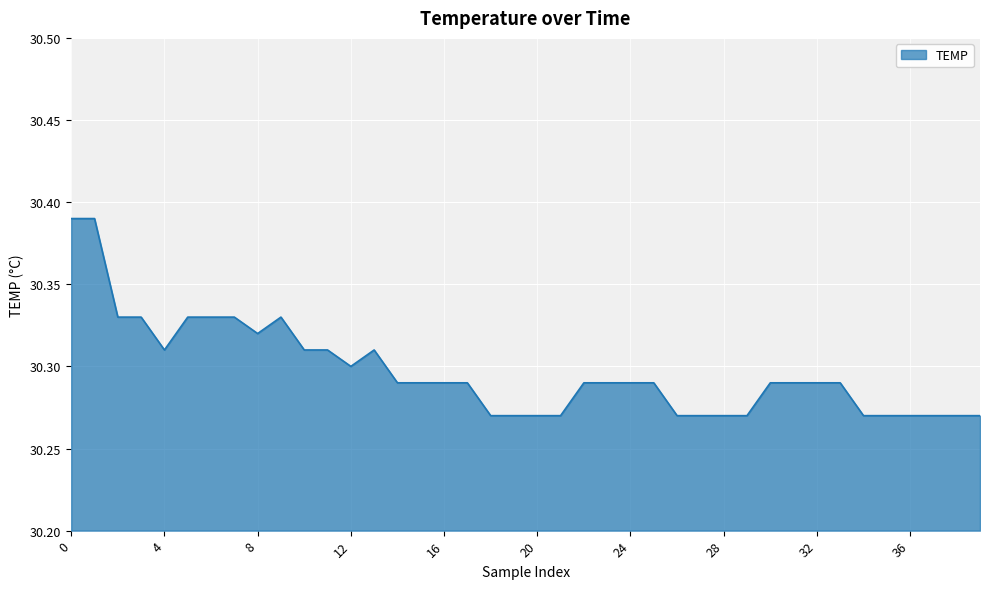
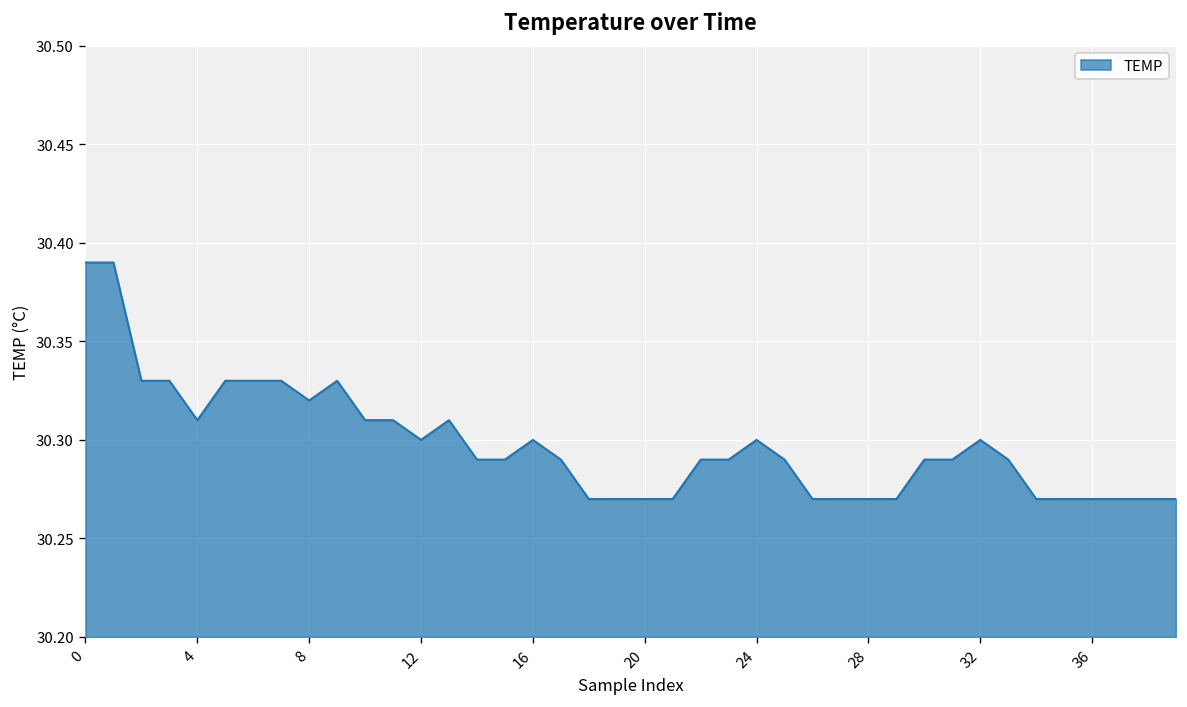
16: 30.29 -> 30.30
24: 30.29 -> 30.30
32: 30.29 -> 30.30
